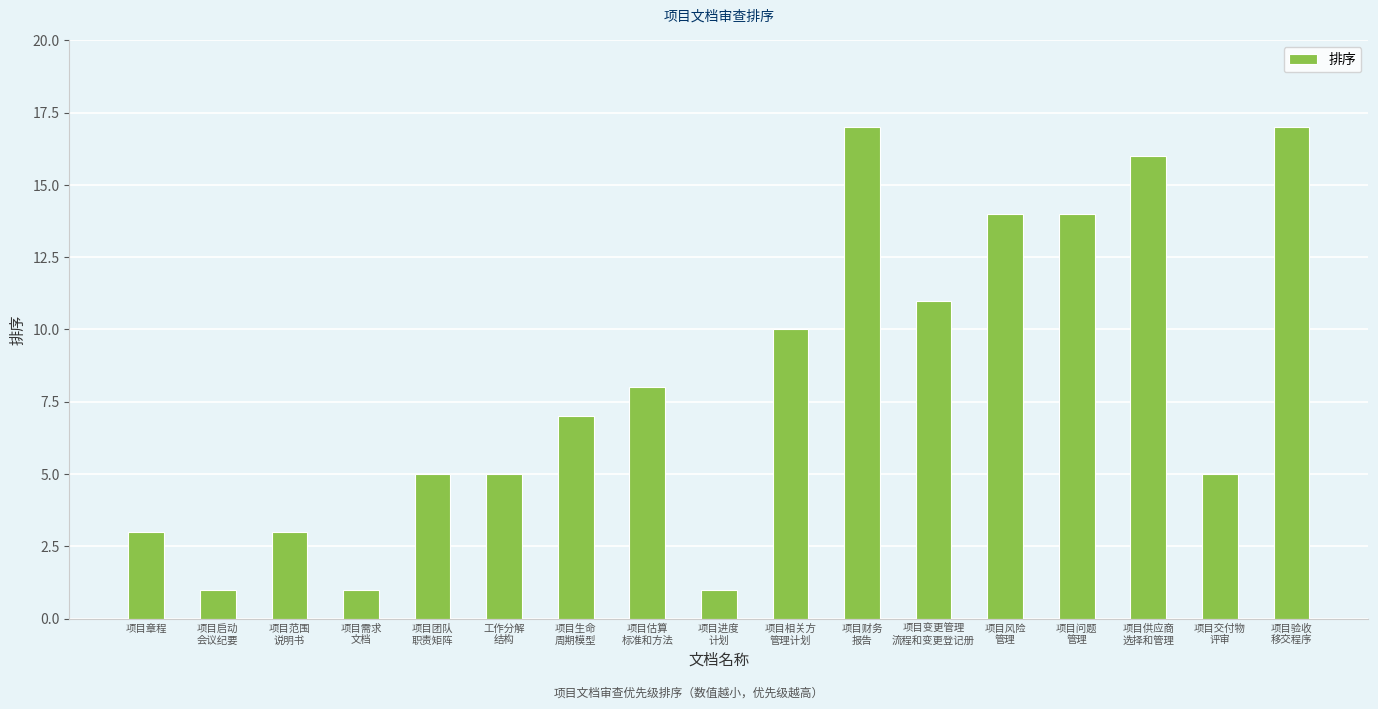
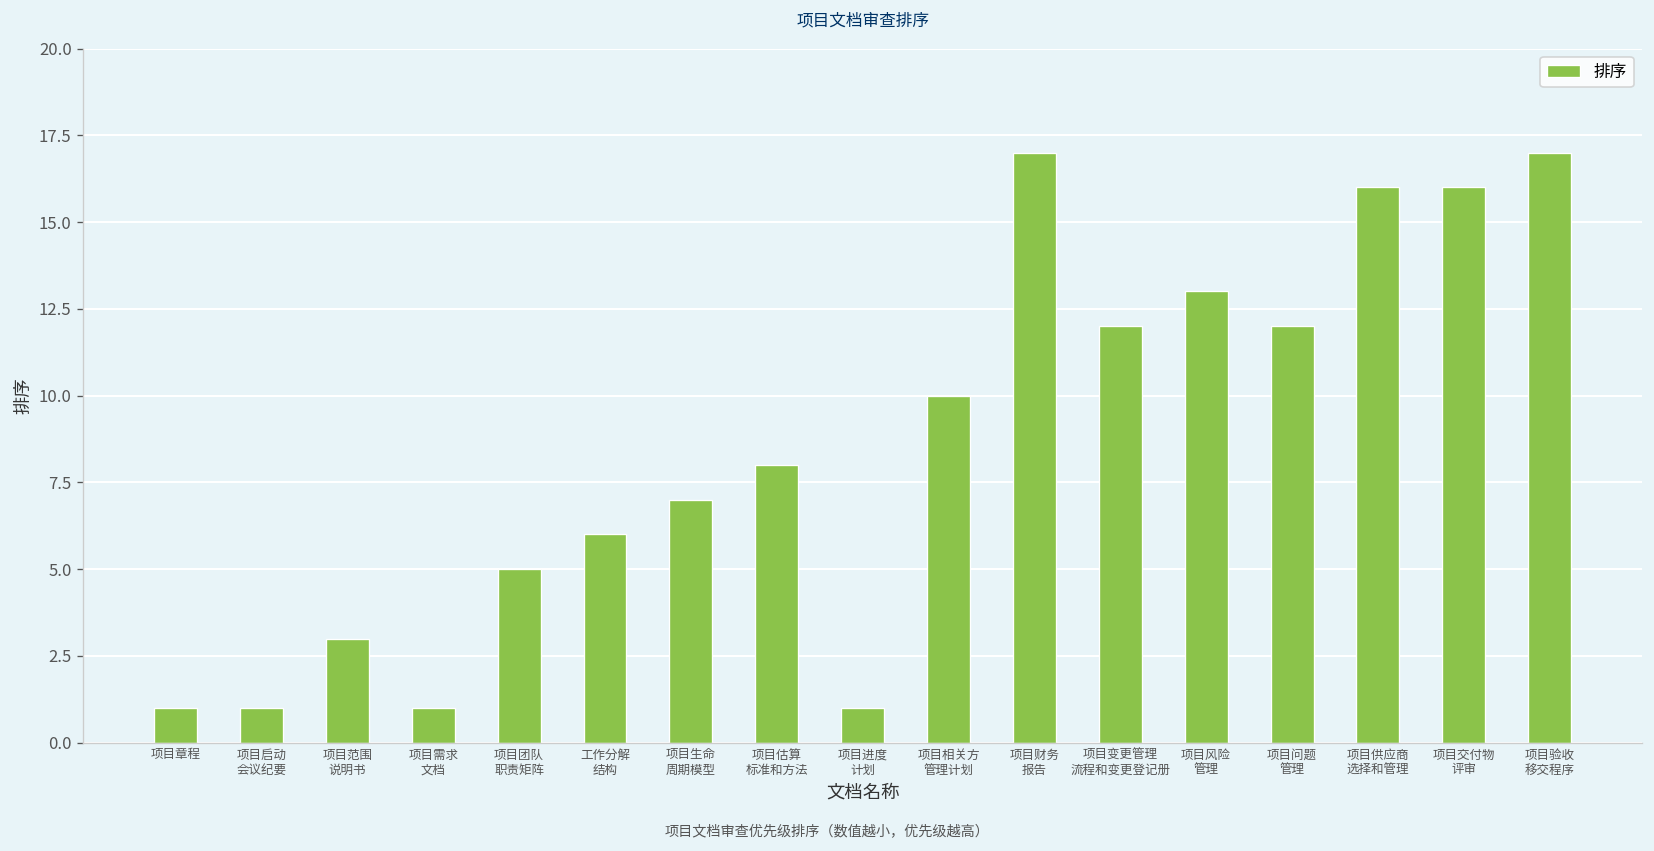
项目章程: 3 -> 1
工作分解 结构: 5 -> 6
项目变更管理 流程和变更登记册: 11 -> 12
项目风险 管理: 14 -> 13
项目问题 管理: 14 -> 12
项目交付物 评审: 5 -> 16
